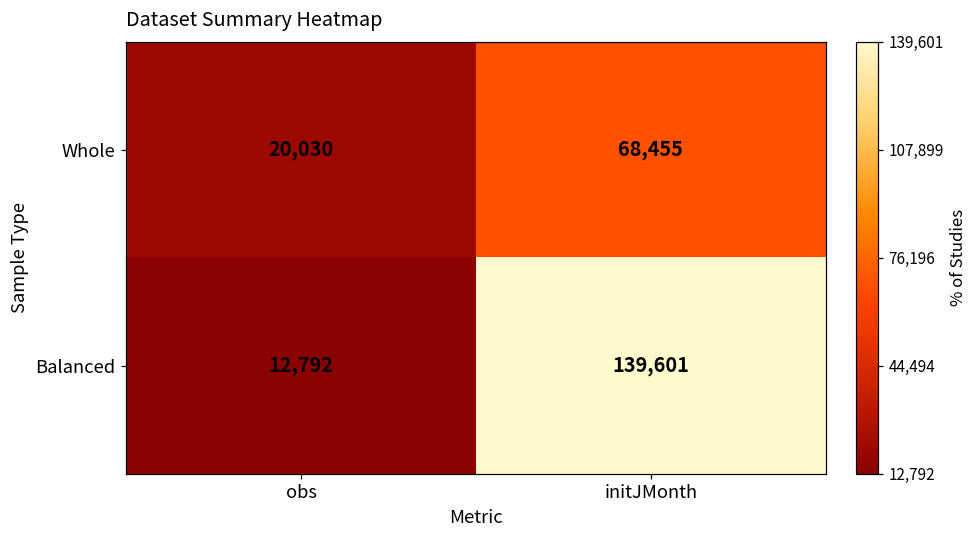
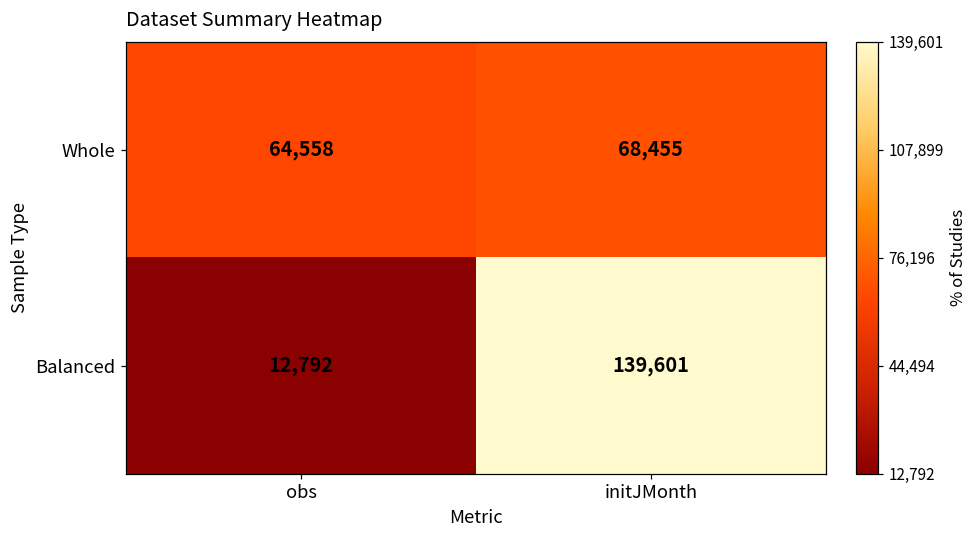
Whole, obs: 20,030 -> 64,558
